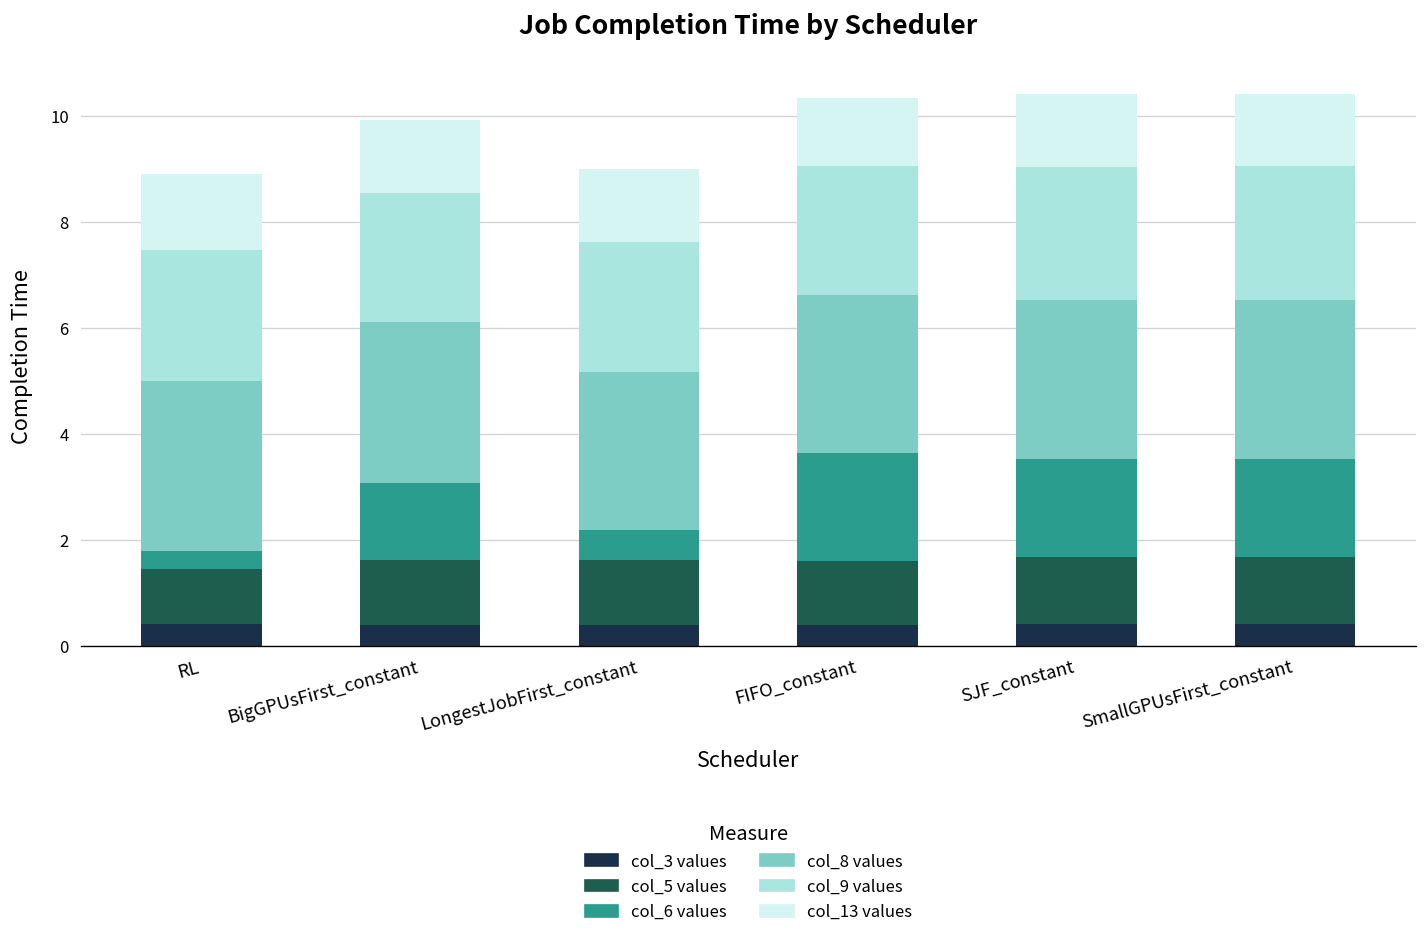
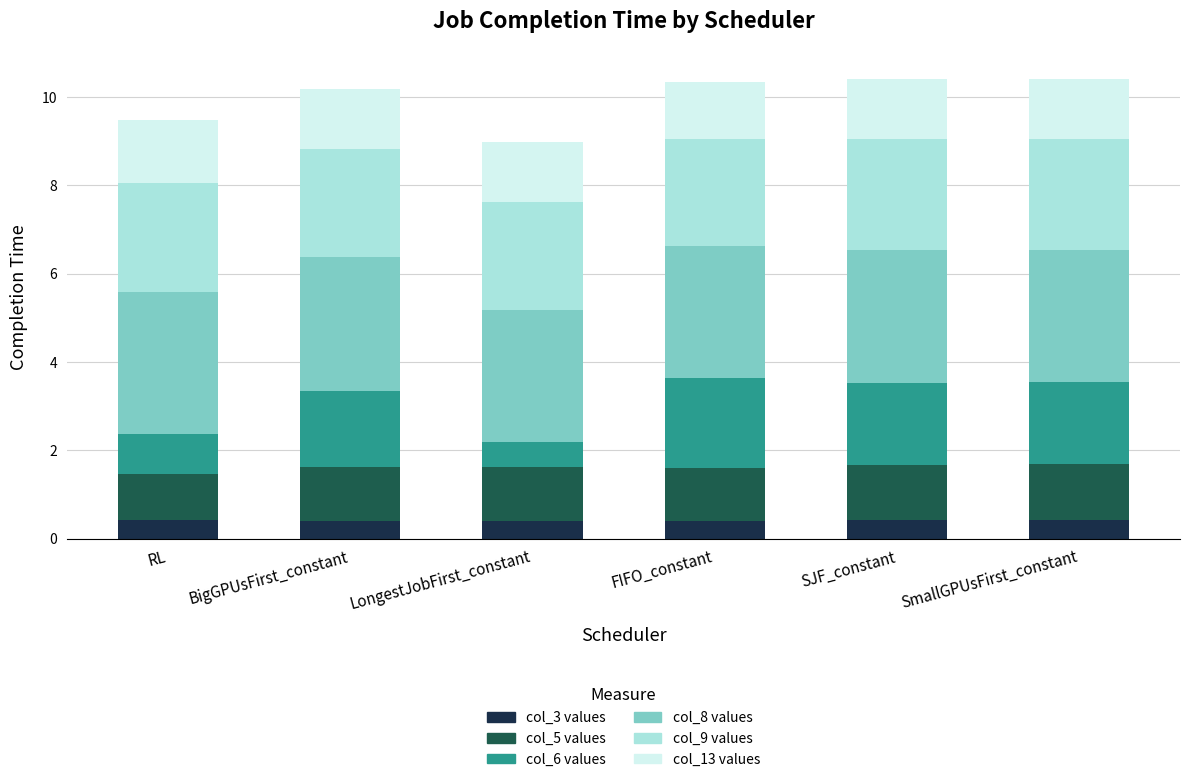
col_6 values, RL: 0.3 -> 0.9
col_6 values, BigGPUsFirst_constant: 1.4 -> 1.7
